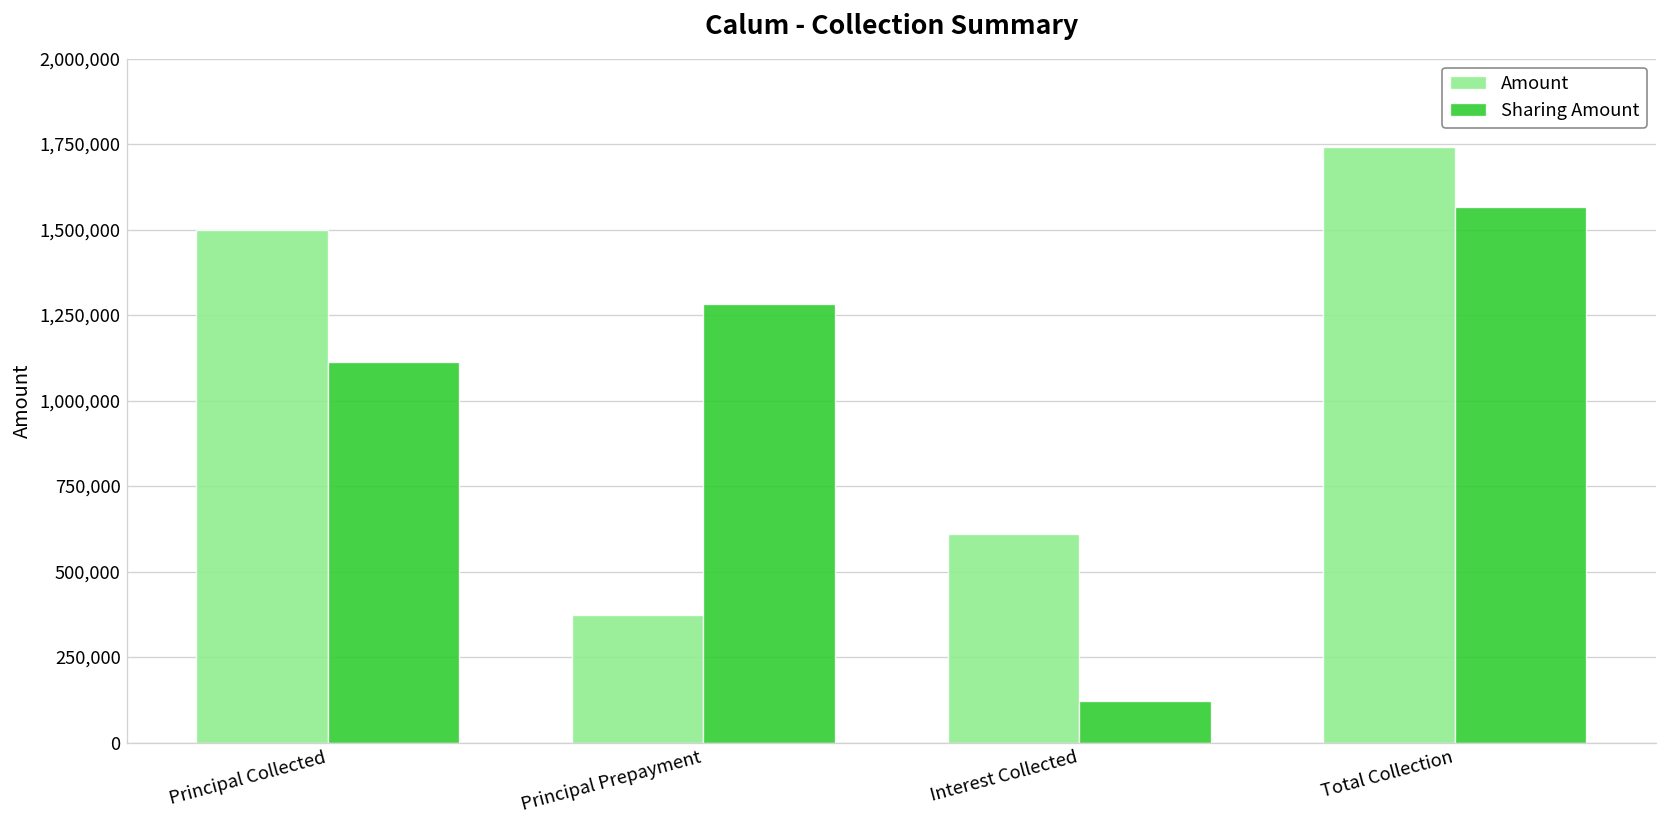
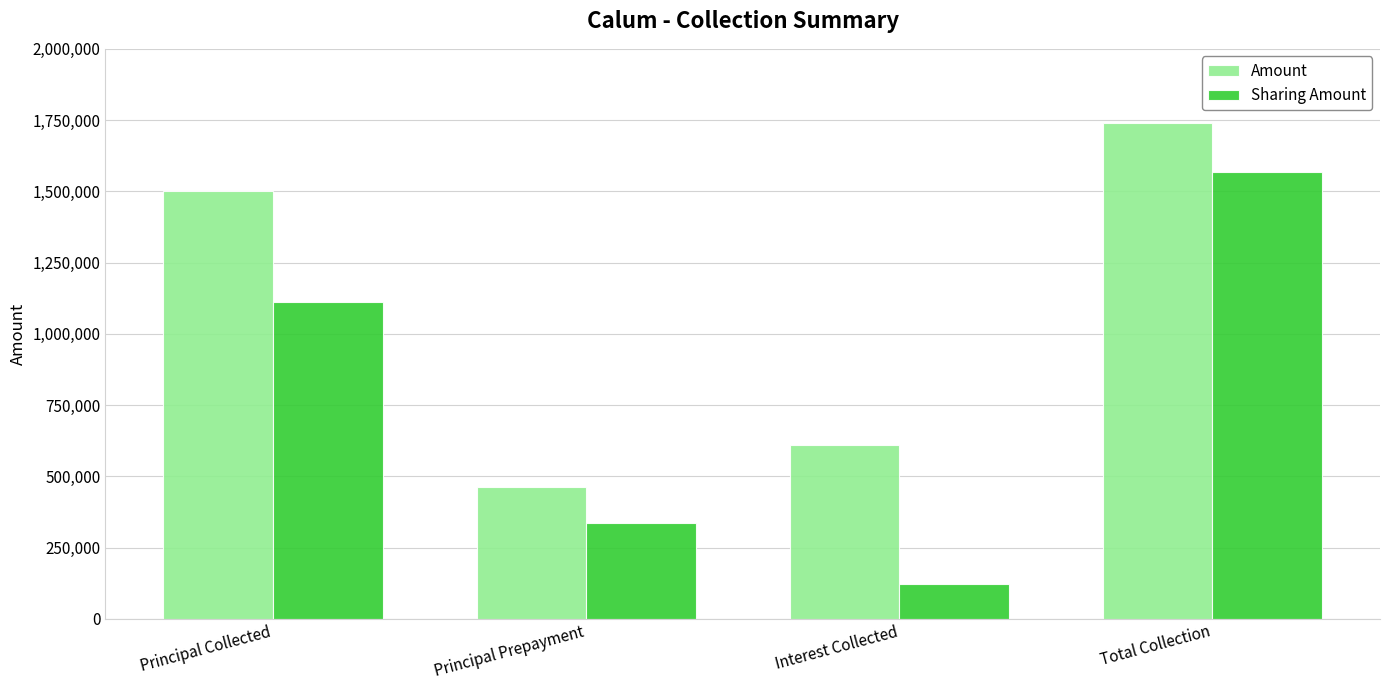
Amount, Principal Prepayment: 370,000 -> 460,000
Sharing Amount, Principal Prepayment: 1,280,000 -> 330,000
